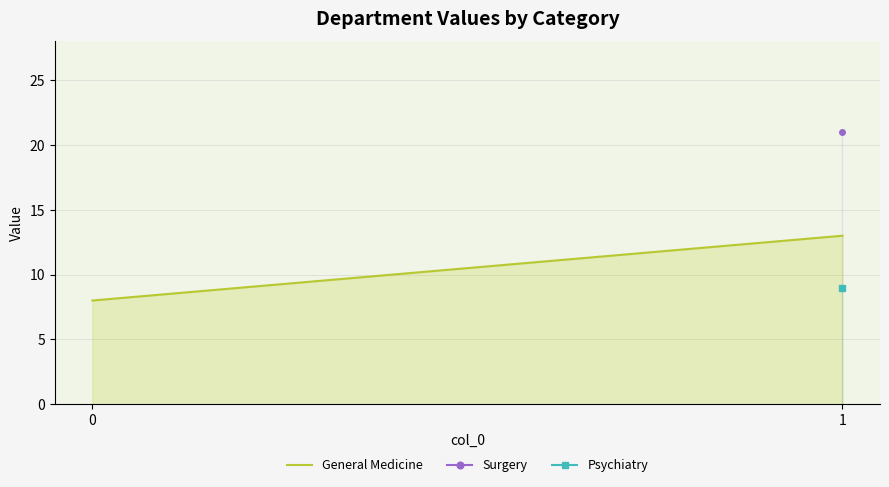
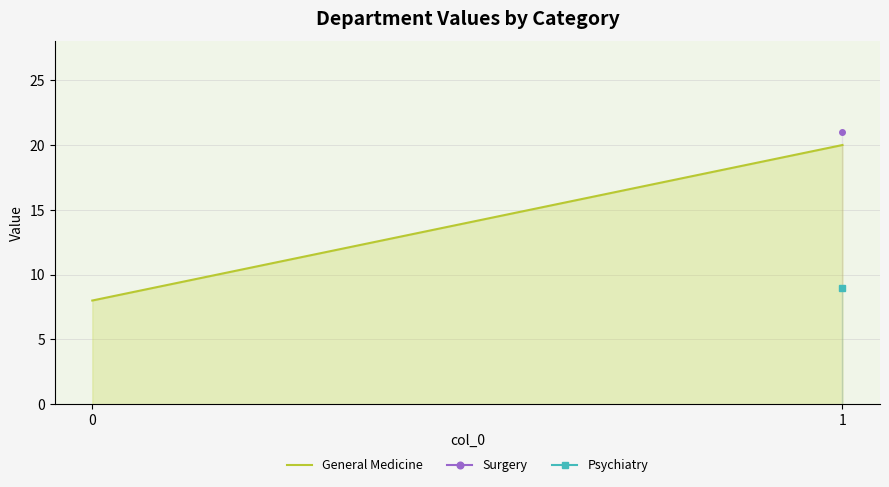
General Medicine, 1: 13 -> 20
